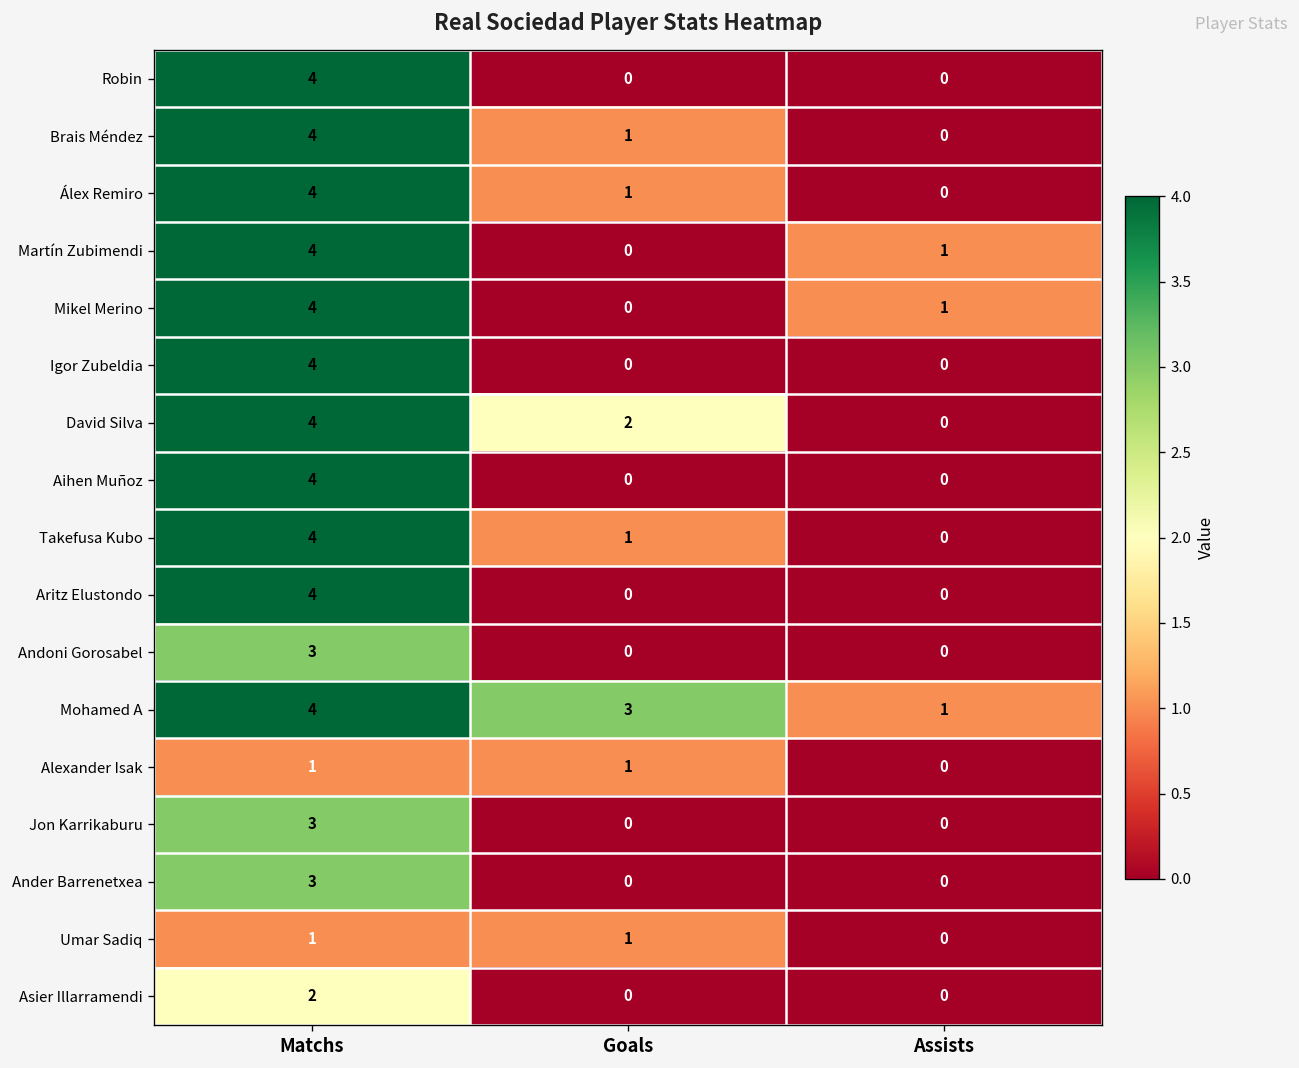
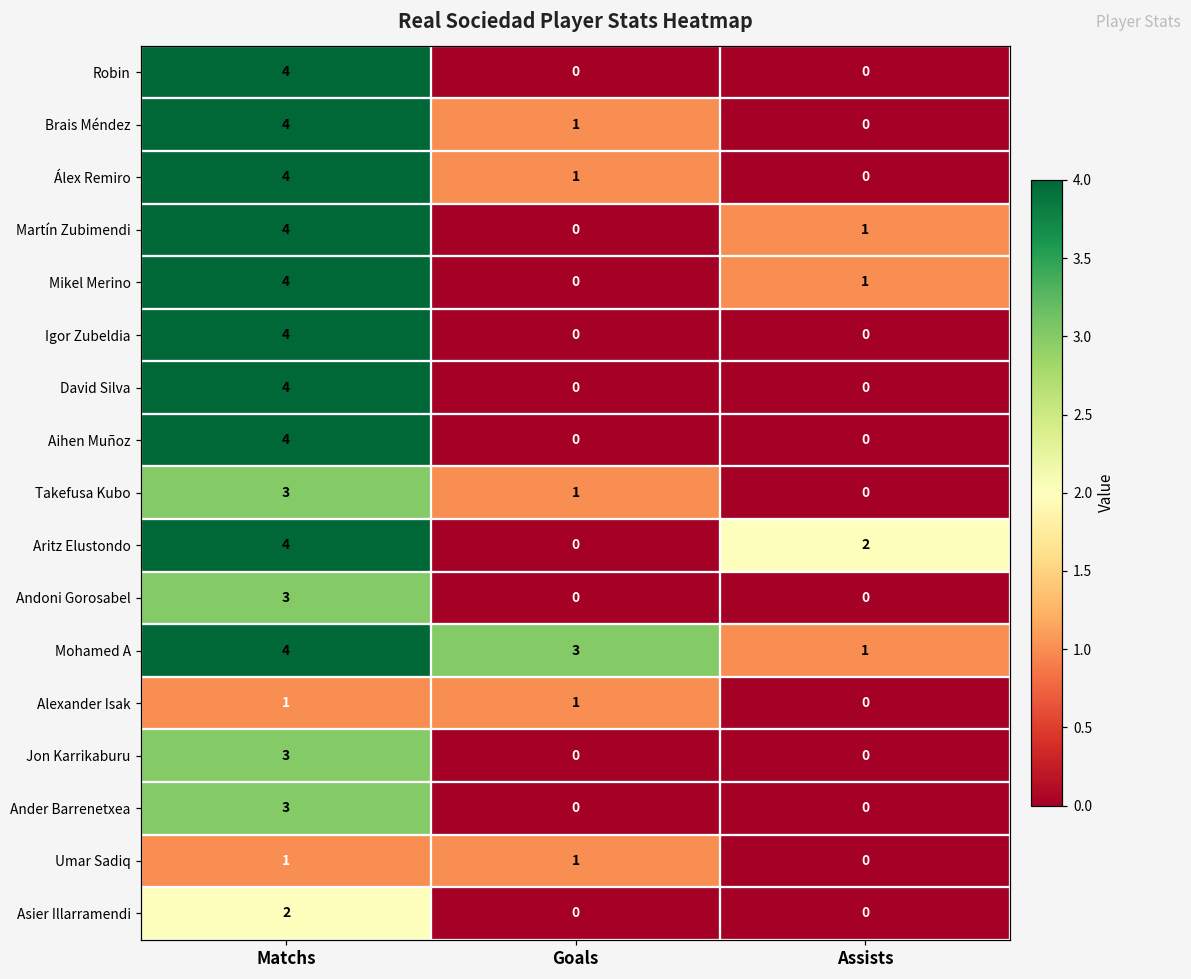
David Silva, Goals: 2 -> 0
Takefusa Kubo, Matchs: 4 -> 3
Aritz Elustondo, Assists: 0 -> 2
